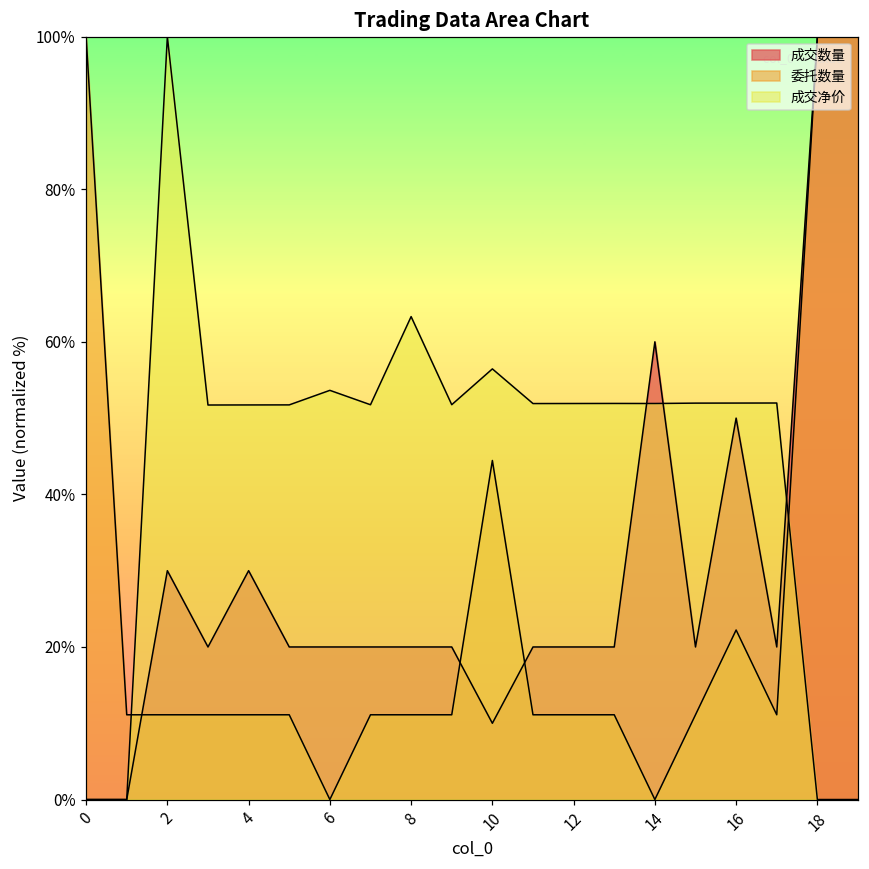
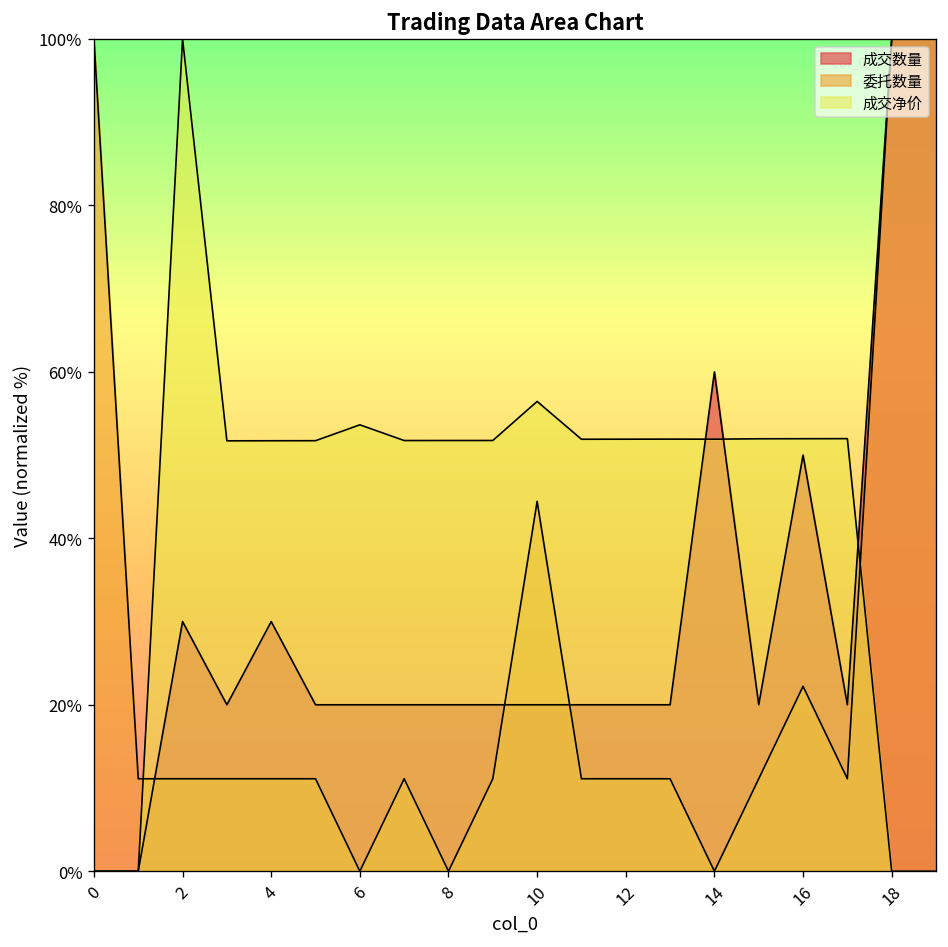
委托数量, 8: 11% -> 0%
成交净价, 8: 63% -> 52%
成交数量, 10: 10% -> 20%
